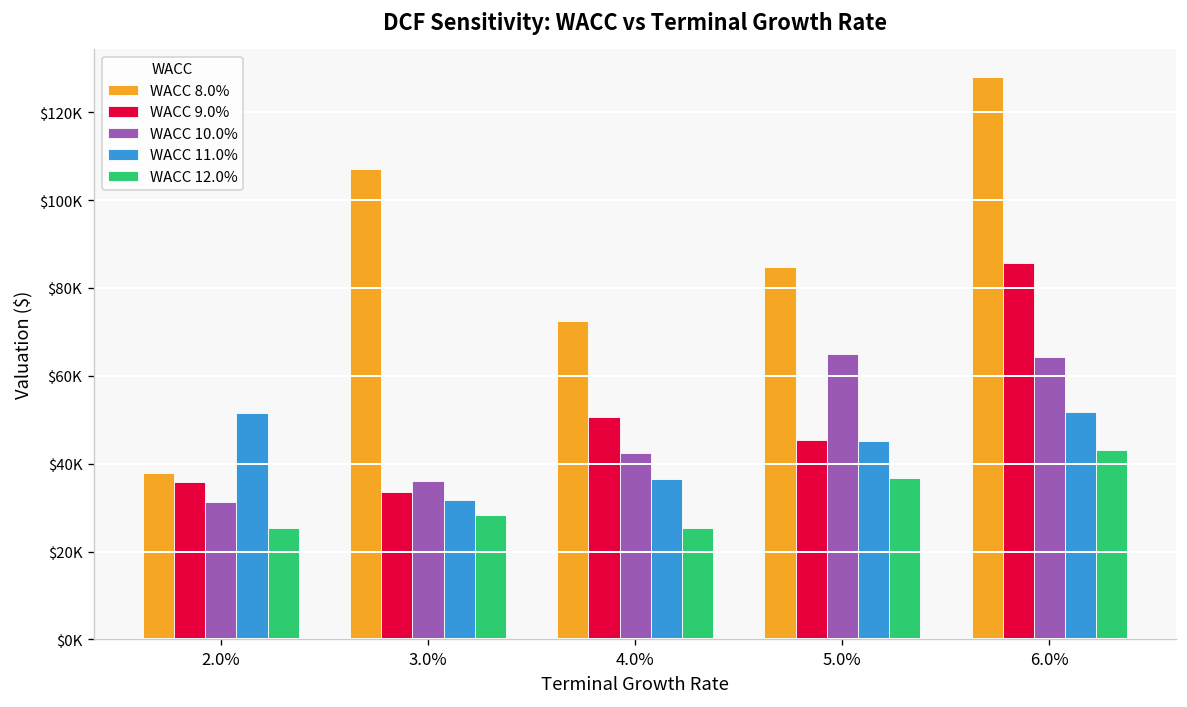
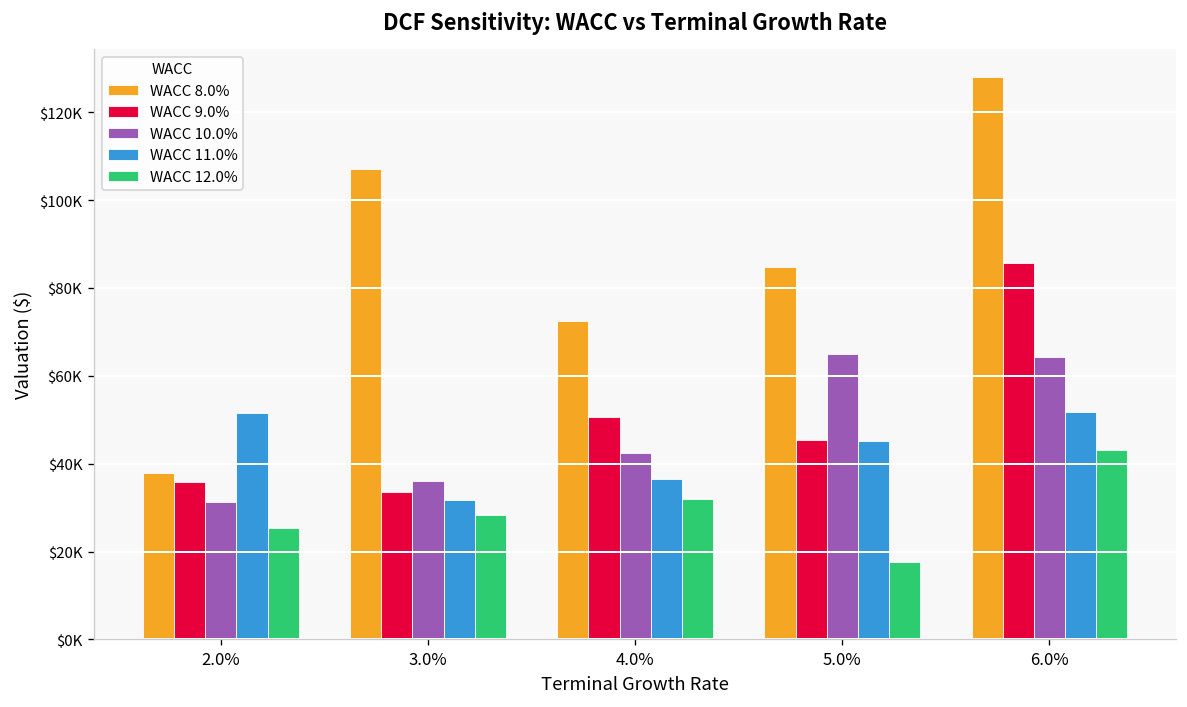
WACC 12.0%, 4.0%: $25000 -> $32000
WACC 12.0%, 5.0%: $37000 -> $18000
